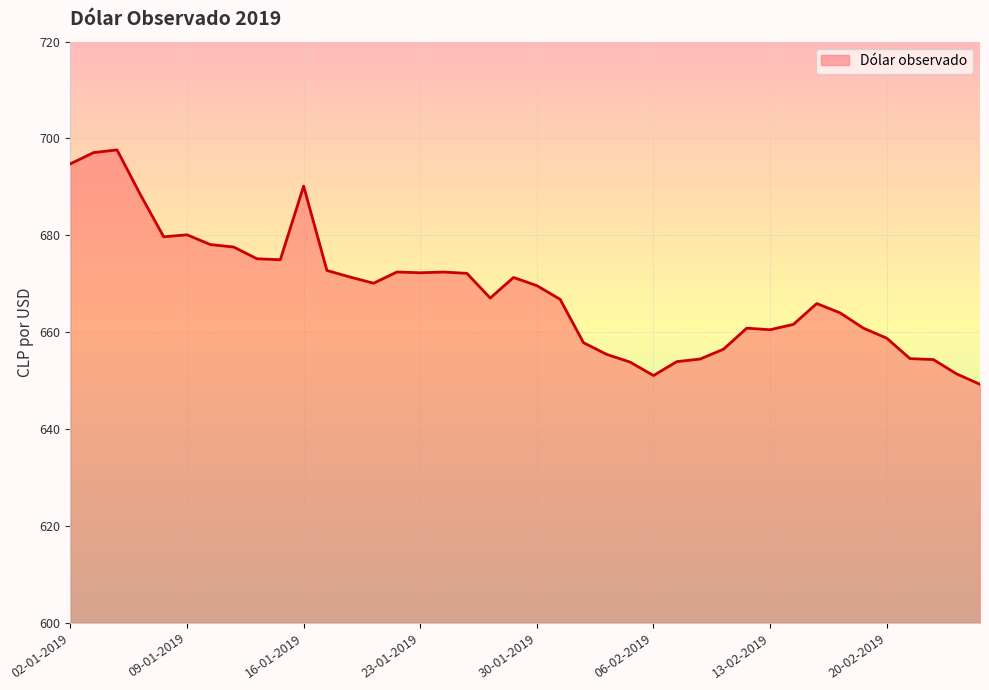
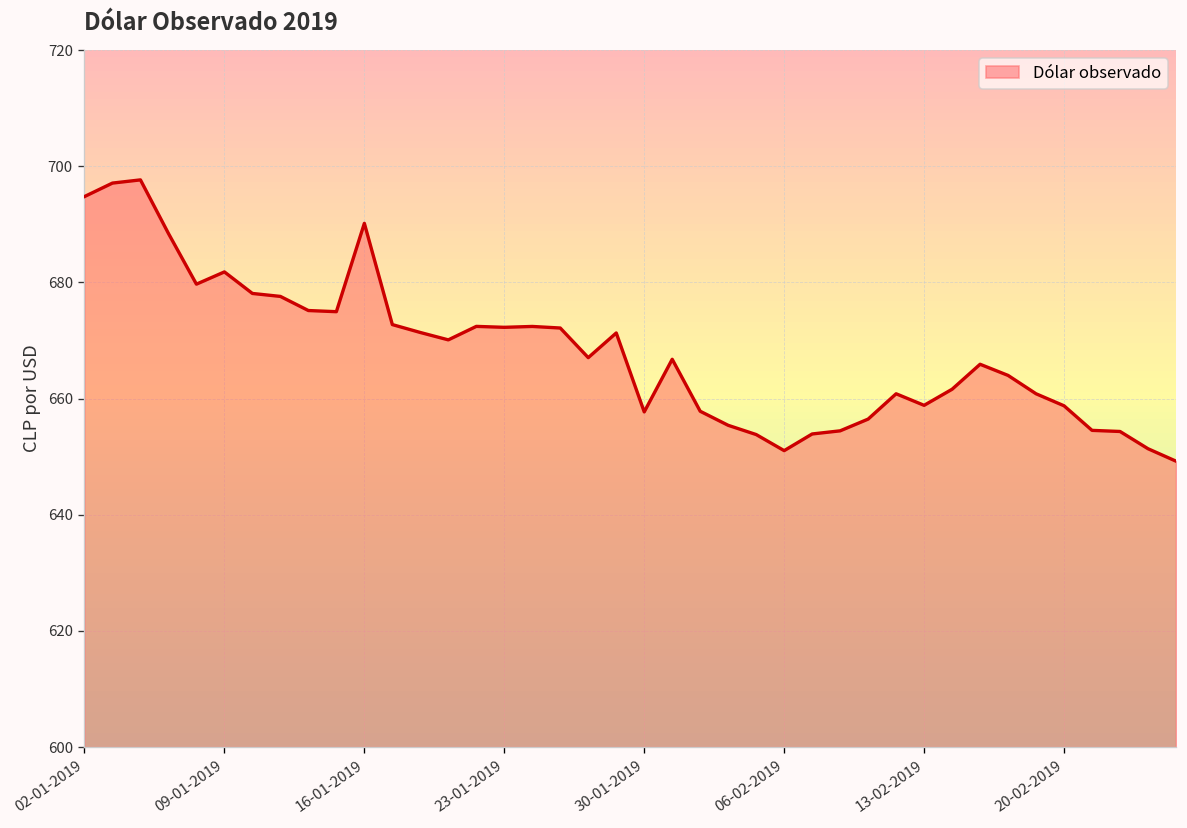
09-01-2019: 680 -> 682
30-01-2019: 670 -> 658
13-02-2019: 660 -> 659
